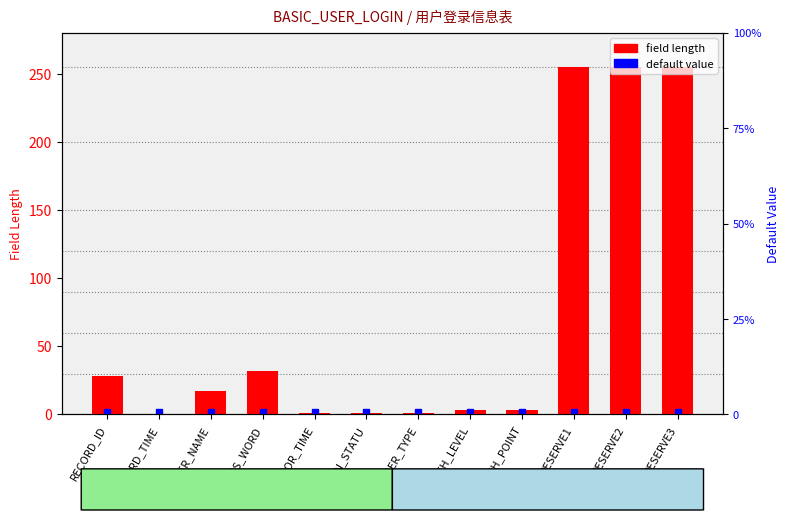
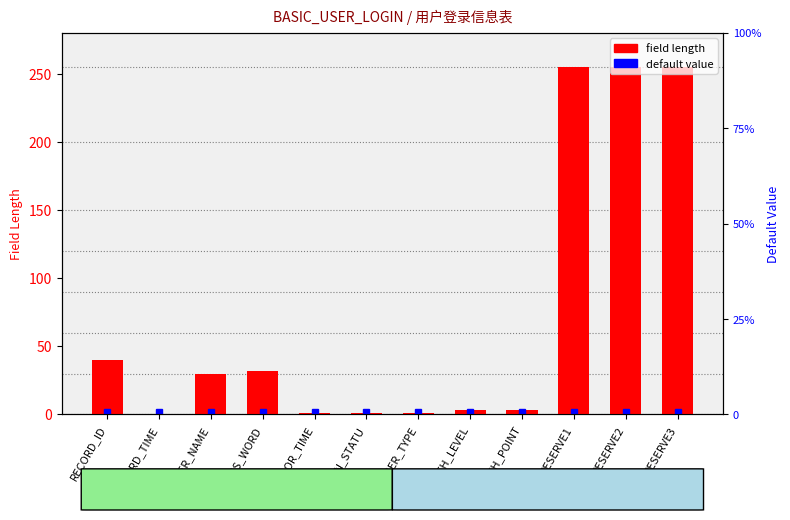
field length, RECORD_ID: 28 -> 40
field length, USER_NAME: 17 -> 30
